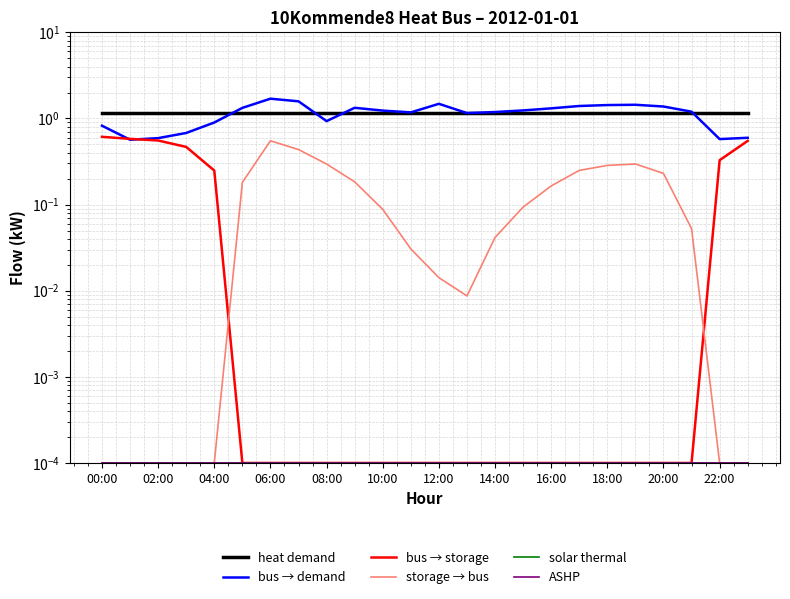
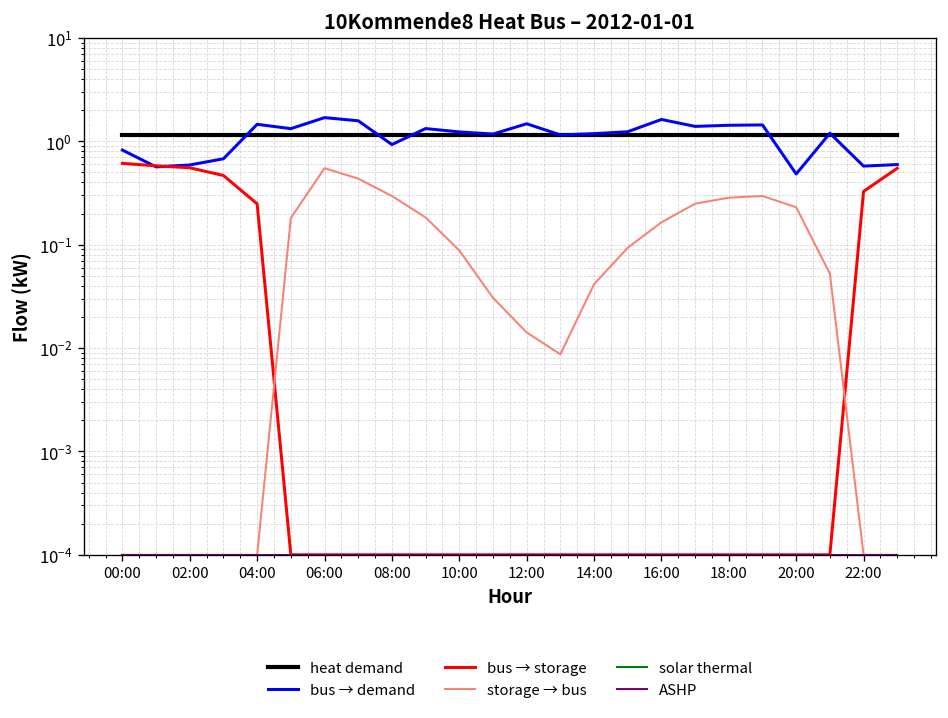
bus → demand, 04:00: 0.9 -> 1.5
bus → demand, 16:00: 1.3 -> 1.6
bus → demand, 20:00: 1.4 -> 0.5
